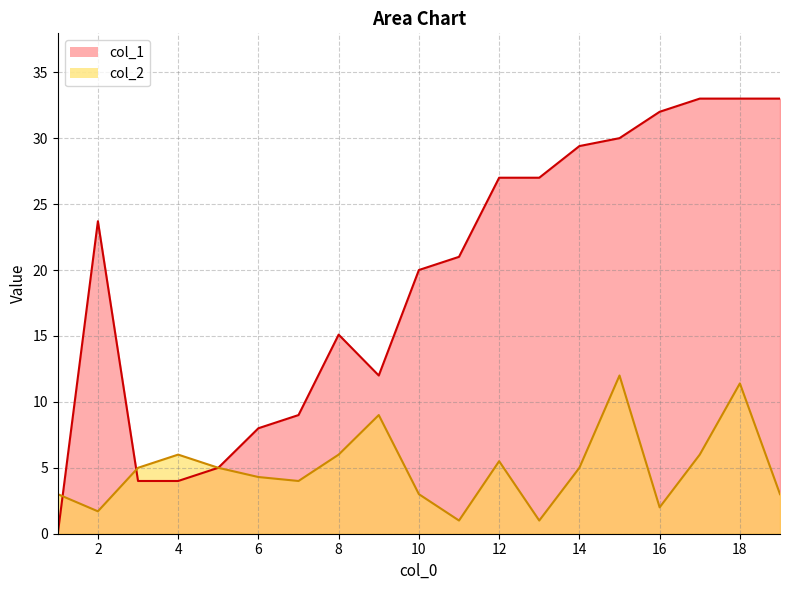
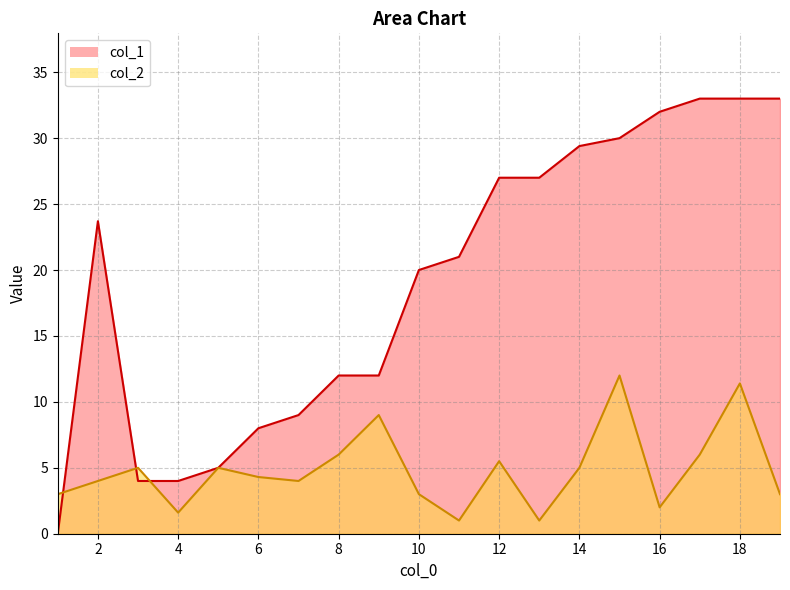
col_2, 2: 1.7 -> 4.0
col_2, 4: 6.0 -> 1.6
col_1, 8: 15.1 -> 12.0
